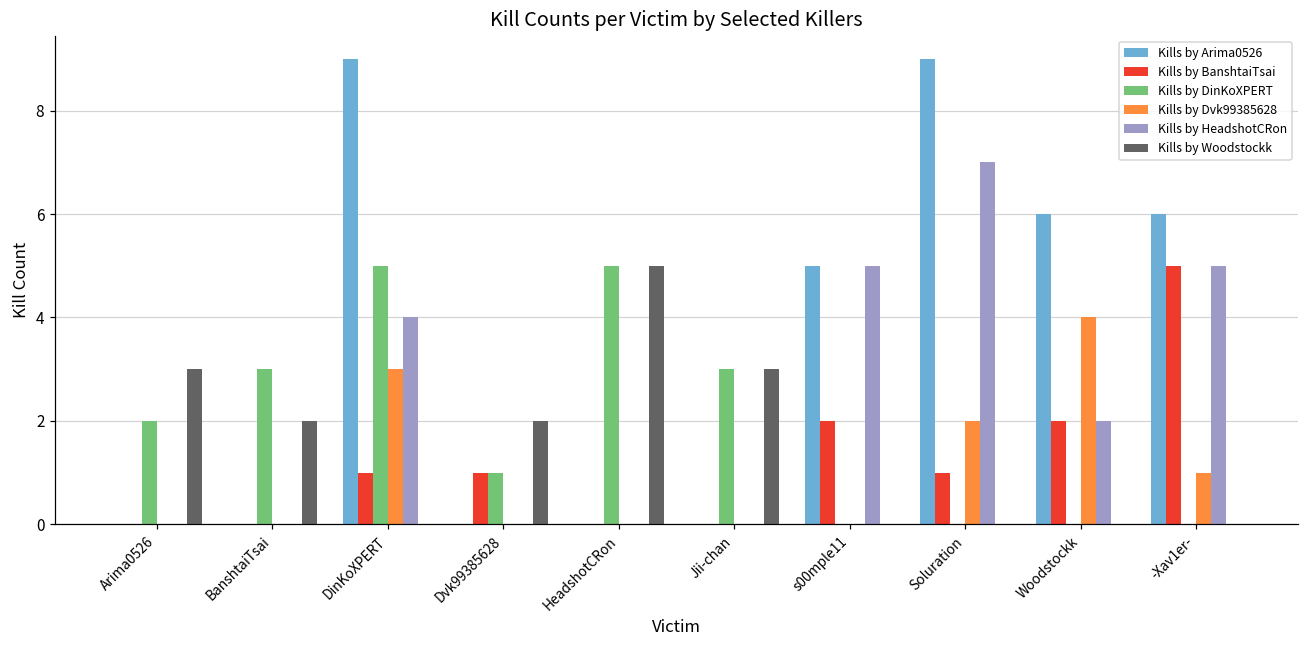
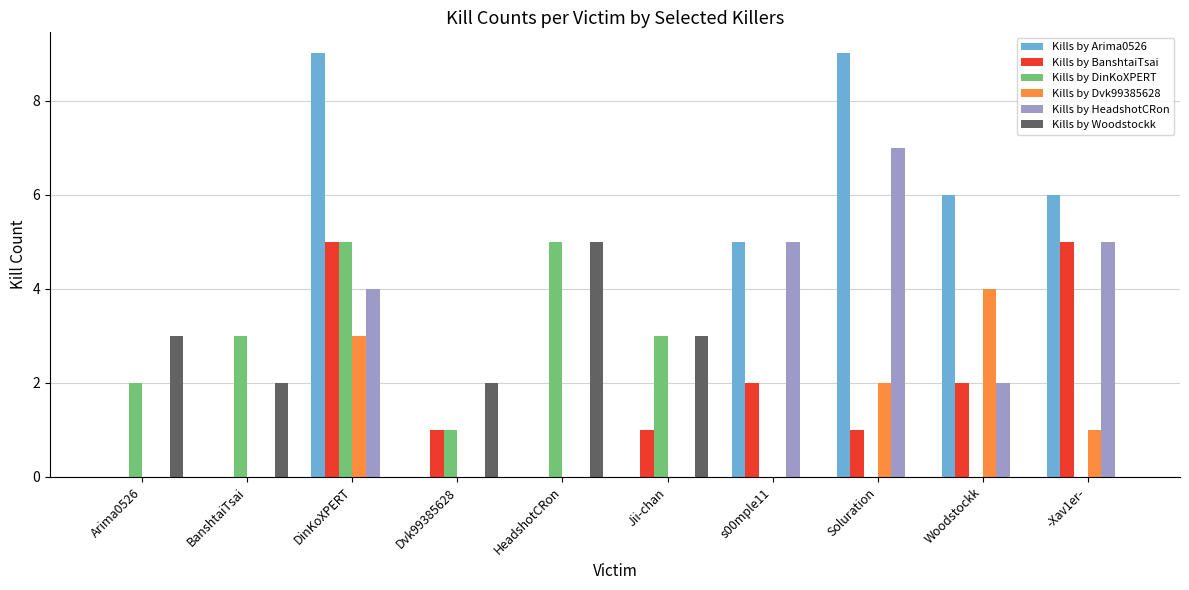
Kills by BanshtaiTsai, DinKoXPERT: 1 -> 5
Kills by BanshtaiTsai, Jii-chan: 0 -> 1
